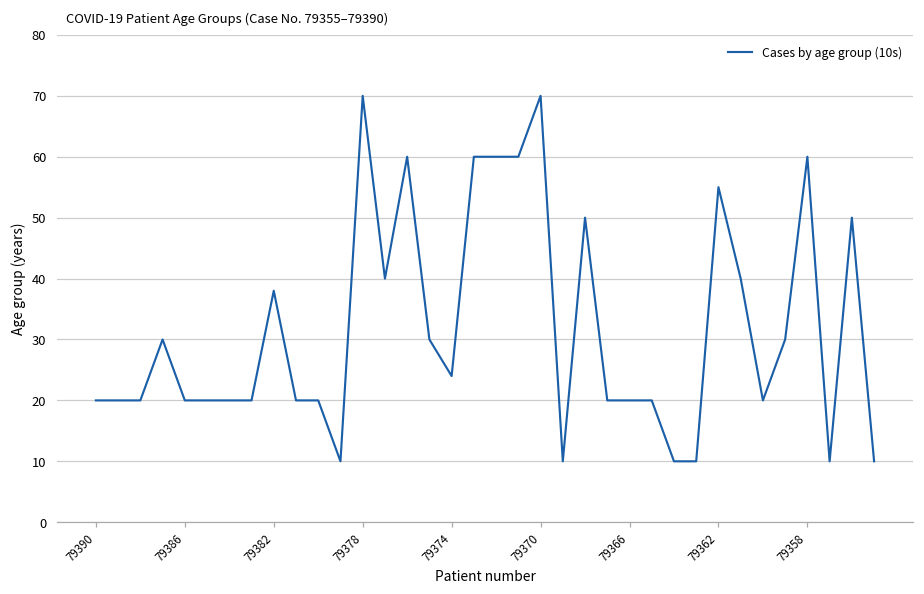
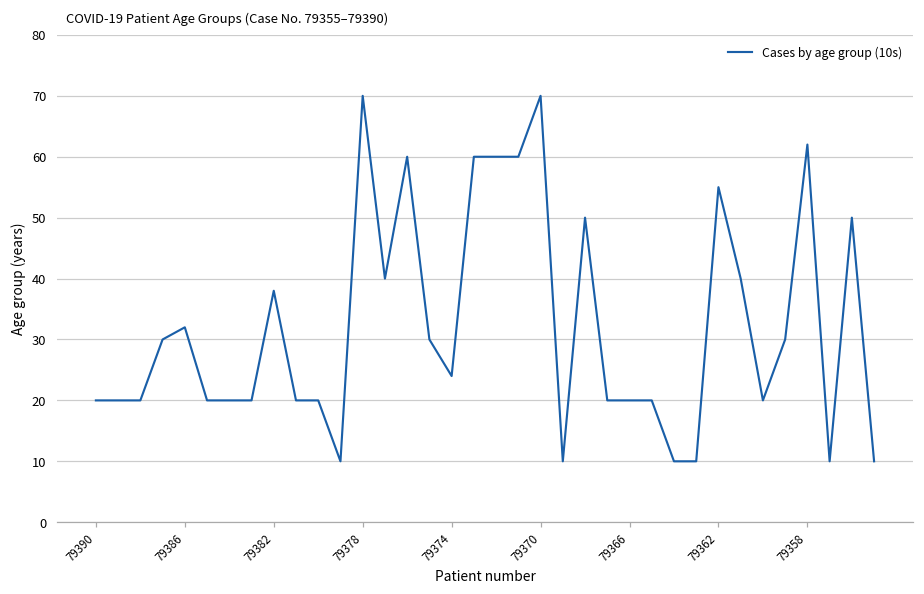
79386: 20 -> 32
79358: 60 -> 62
